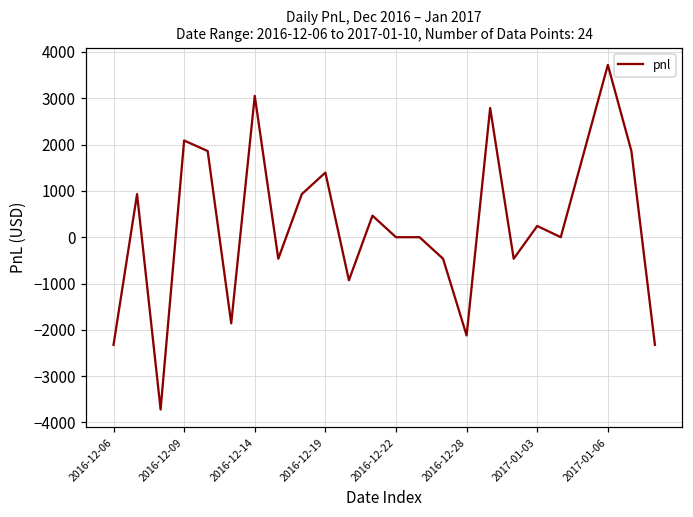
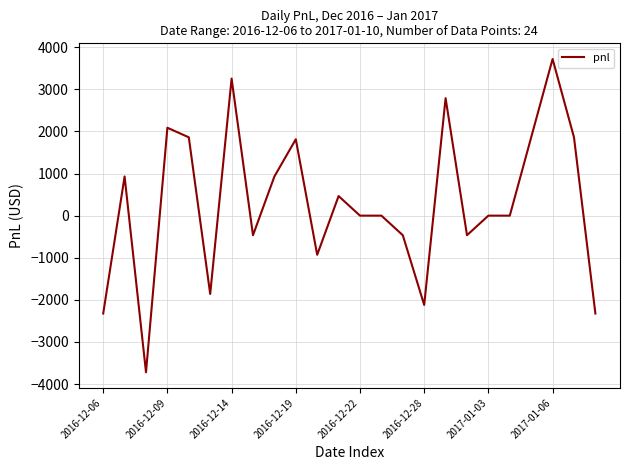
2016-12-14: 3100 -> 3300
2016-12-19: 1400 -> 1800
2017-01-03: 200 -> 0
